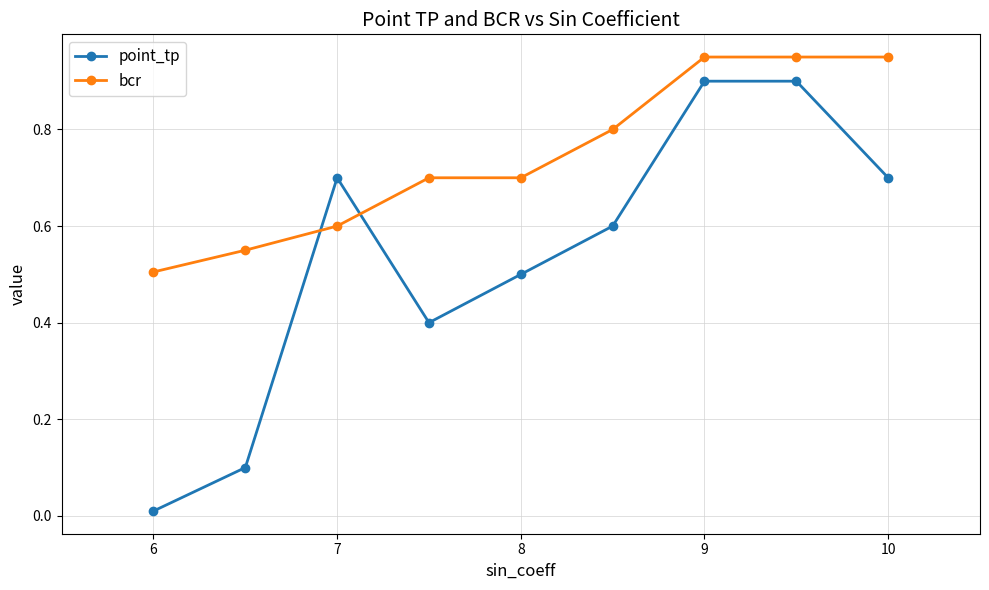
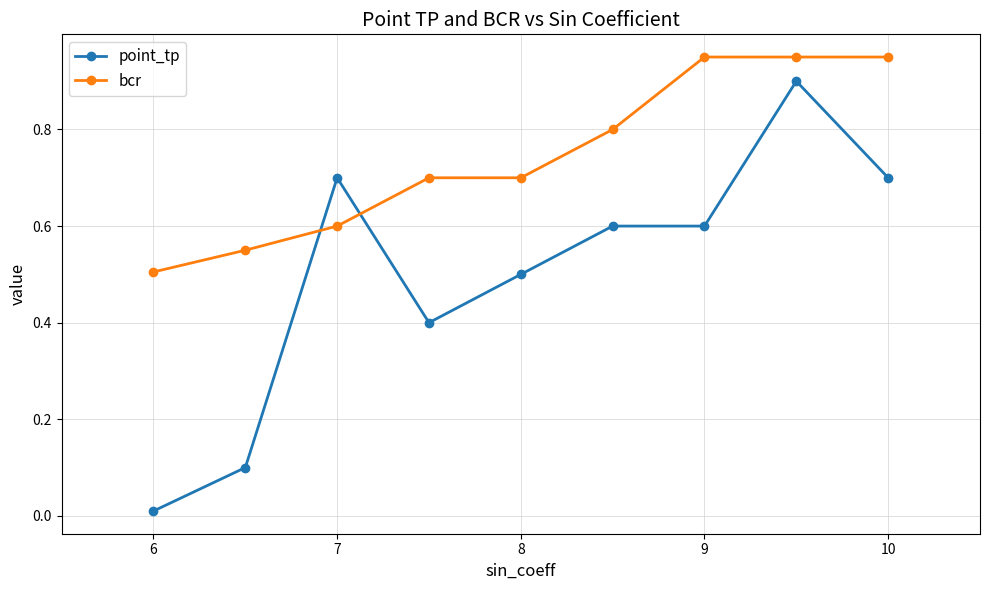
point_tp, 9: 0.9 -> 0.6
